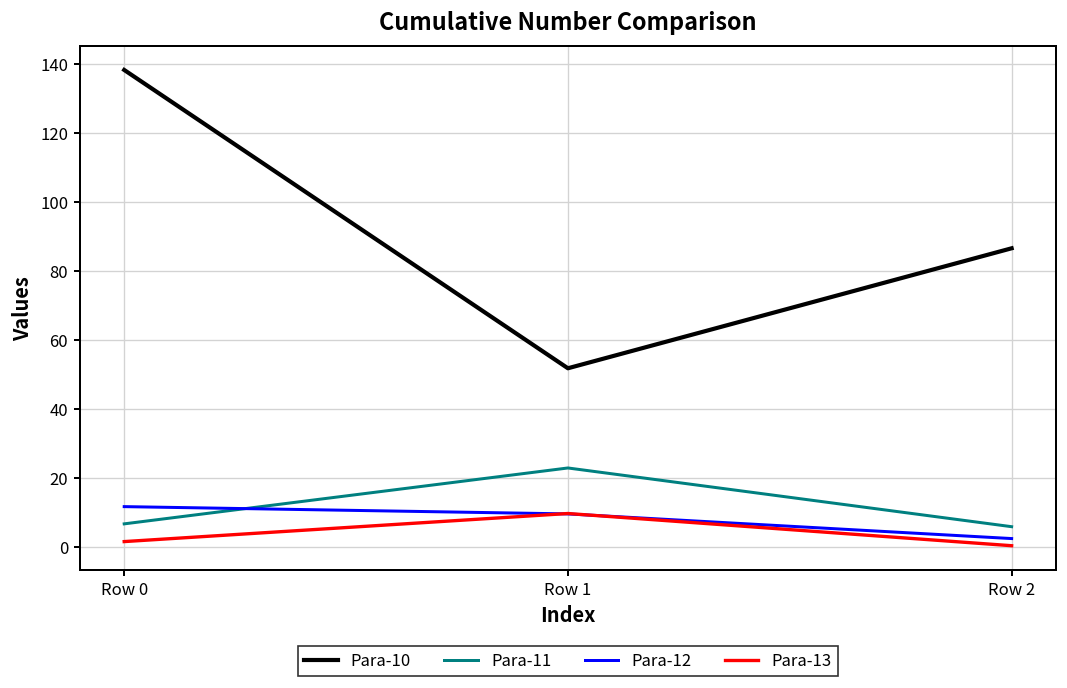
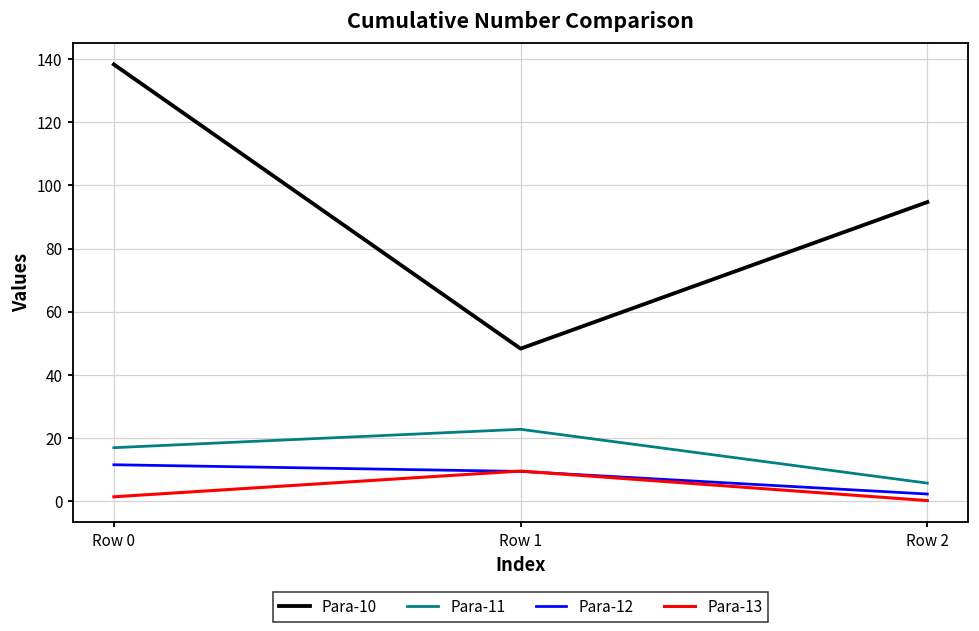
Para-11, Row 0: 7 -> 17
Para-10, Row 1: 52 -> 48
Para-10, Row 2: 87 -> 95
